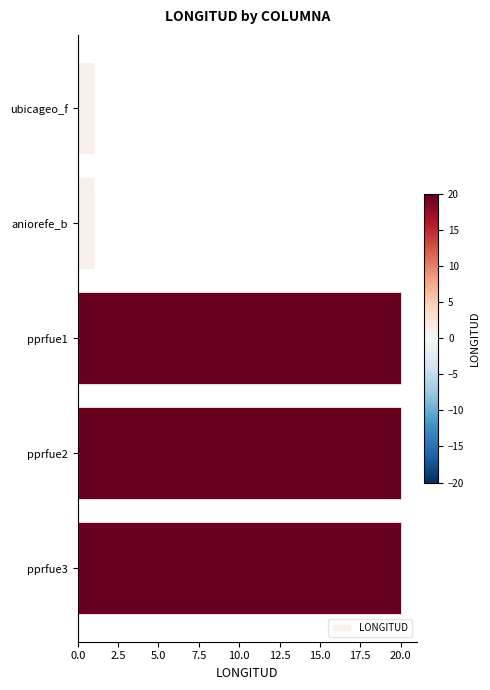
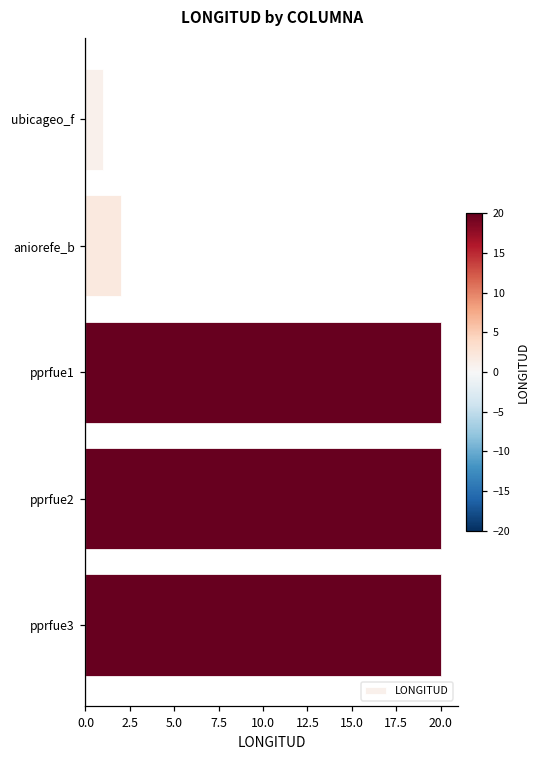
aniorefe_b: 1 -> 2
